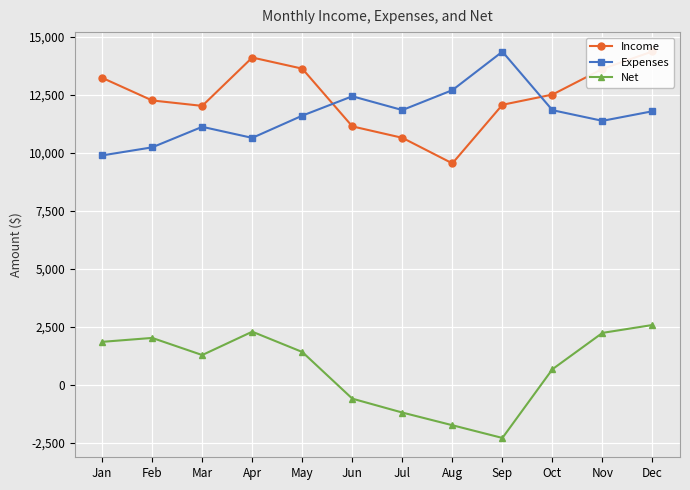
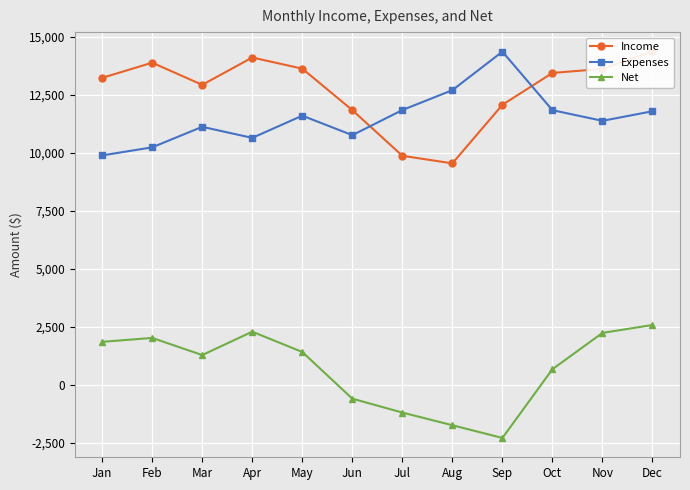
Income, Feb: 12,300 -> 13,900
Income, Mar: 12,000 -> 12,900
Income, Jun: 11,100 -> 11,800
Expenses, Jun: 12,400 -> 10,800
Income, Jul: 10,600 -> 9,900
Income, Oct: 12,500 -> 13,400
